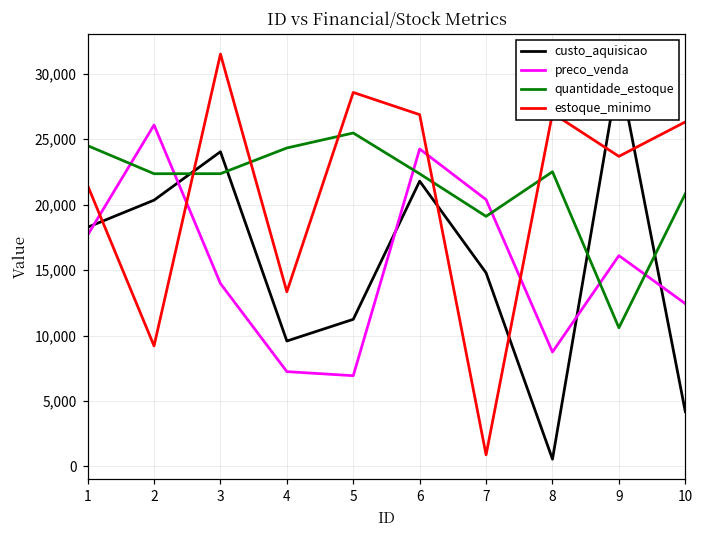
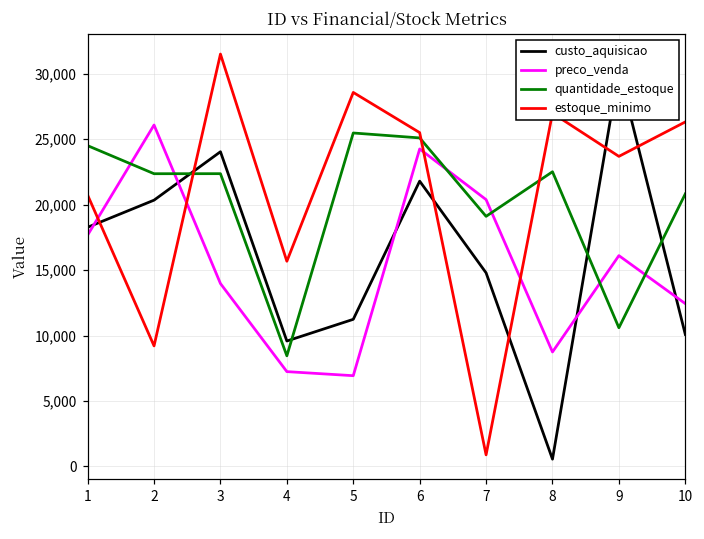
estoque_minimo, 1: 21,500 -> 20,700
quantidade_estoque, 4: 24,300 -> 8,500
estoque_minimo, 4: 13,300 -> 15,700
quantidade_estoque, 6: 22,400 -> 25,100
estoque_minimo, 6: 26,900 -> 25,500
custo_aquisicao, 10: 4,200 -> 10,100
